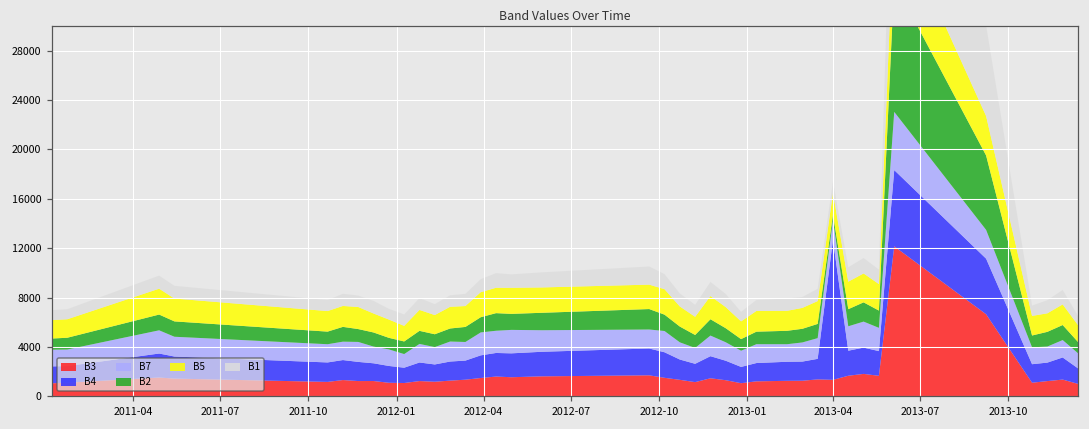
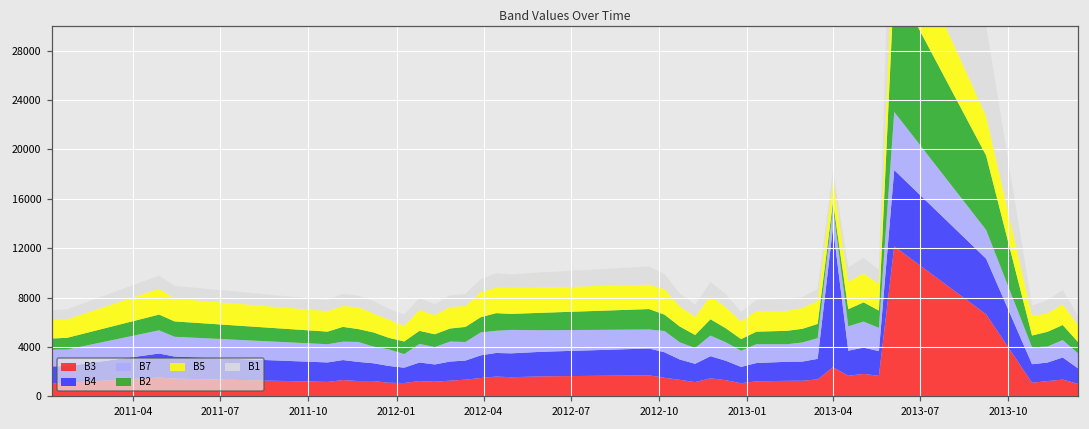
B3, 2013-04: 1300 -> 2400
